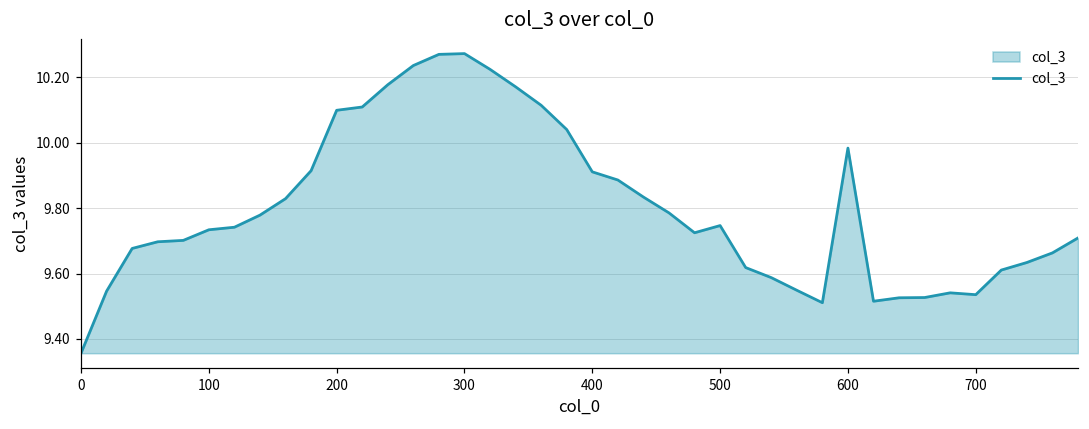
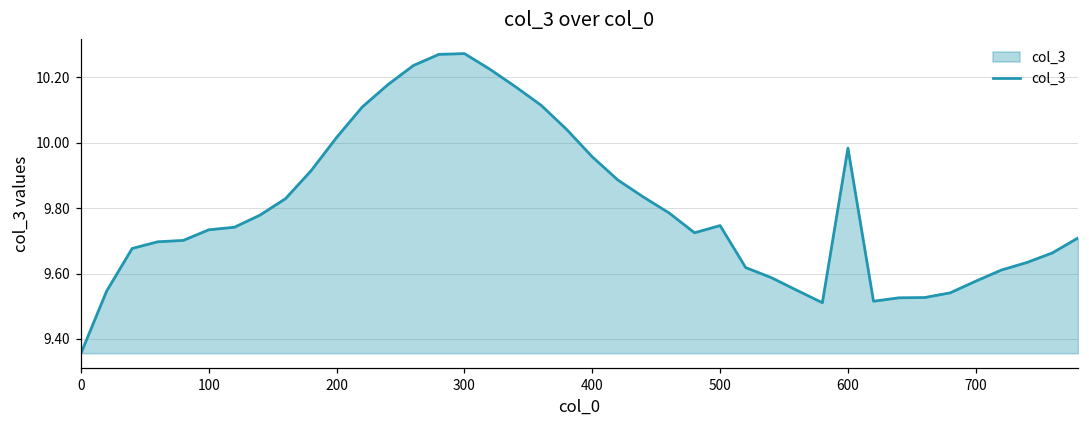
200: 10.10 -> 10.02
400: 9.91 -> 9.96
700: 9.54 -> 9.58
